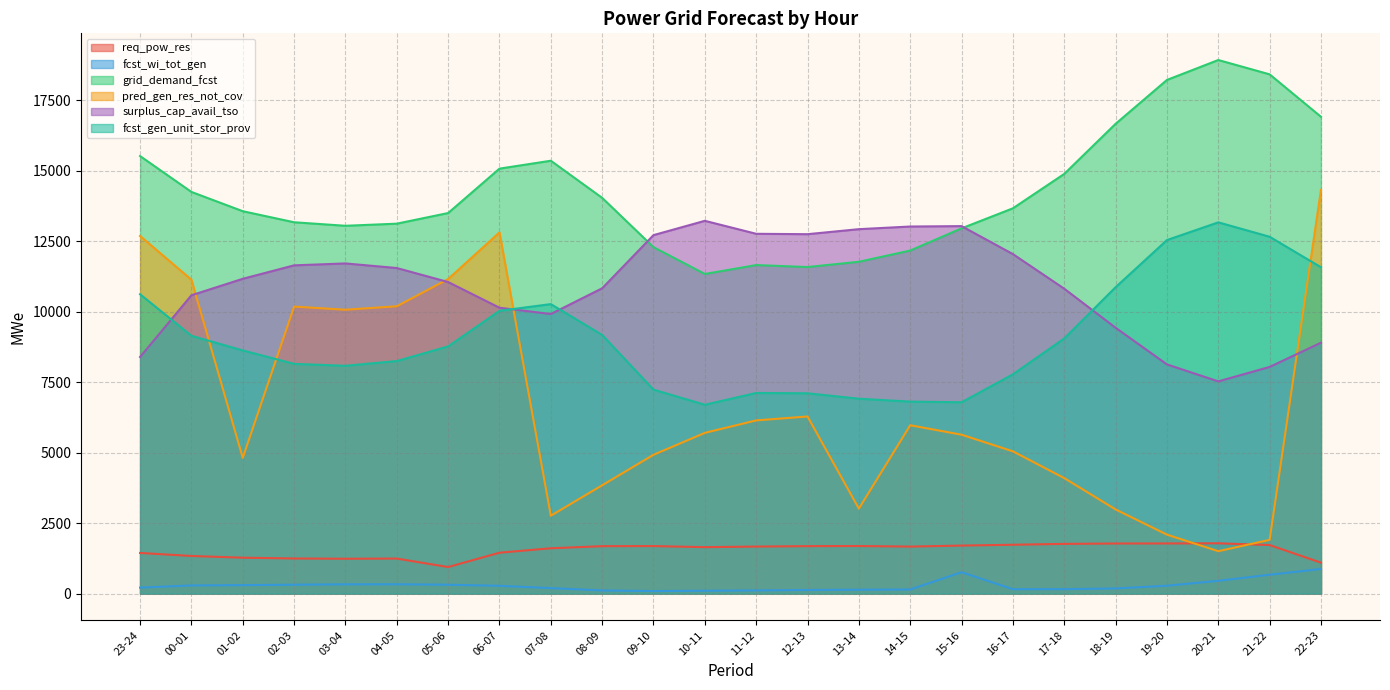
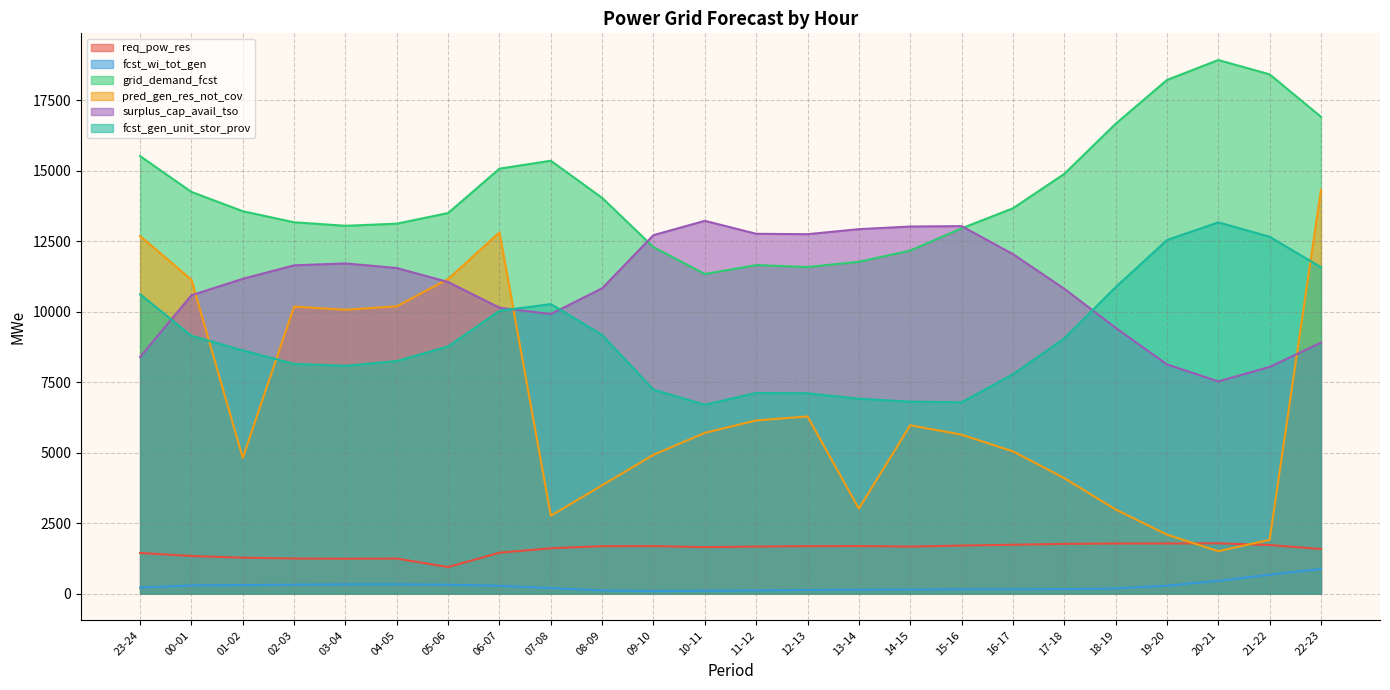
fcst_wi_tot_gen, 15-16: 800 -> 200
req_pow_res, 22-23: 1100 -> 1600
